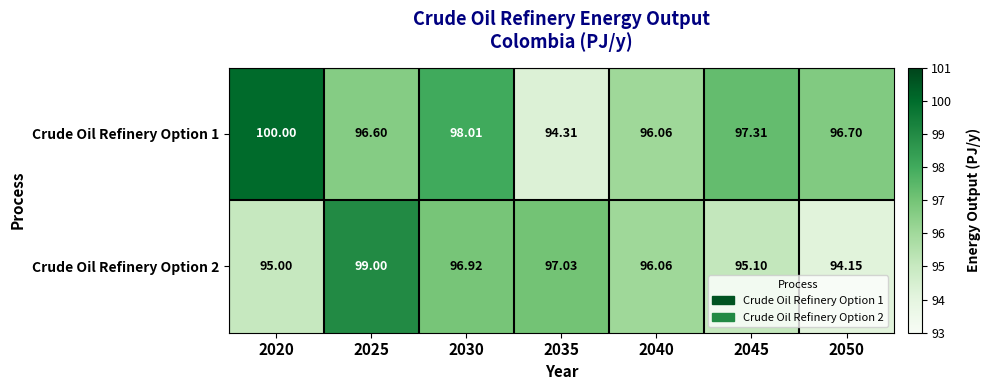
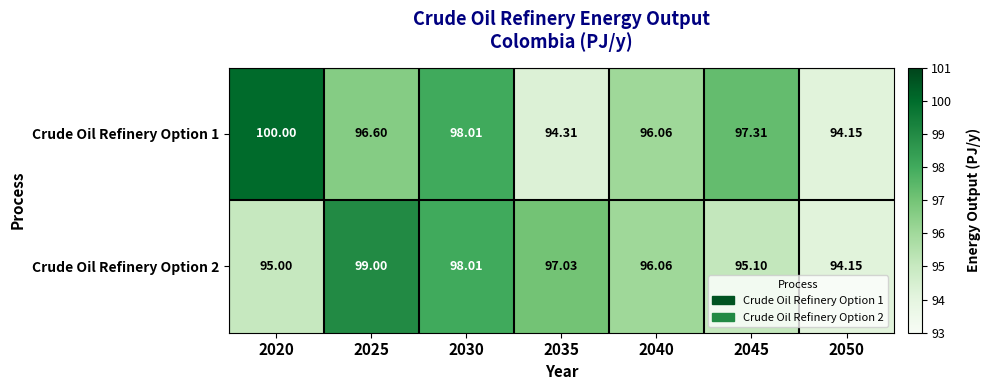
Crude Oil Refinery Option 1, 2050: 96.70 -> 94.15
Crude Oil Refinery Option 2, 2030: 96.92 -> 98.01
